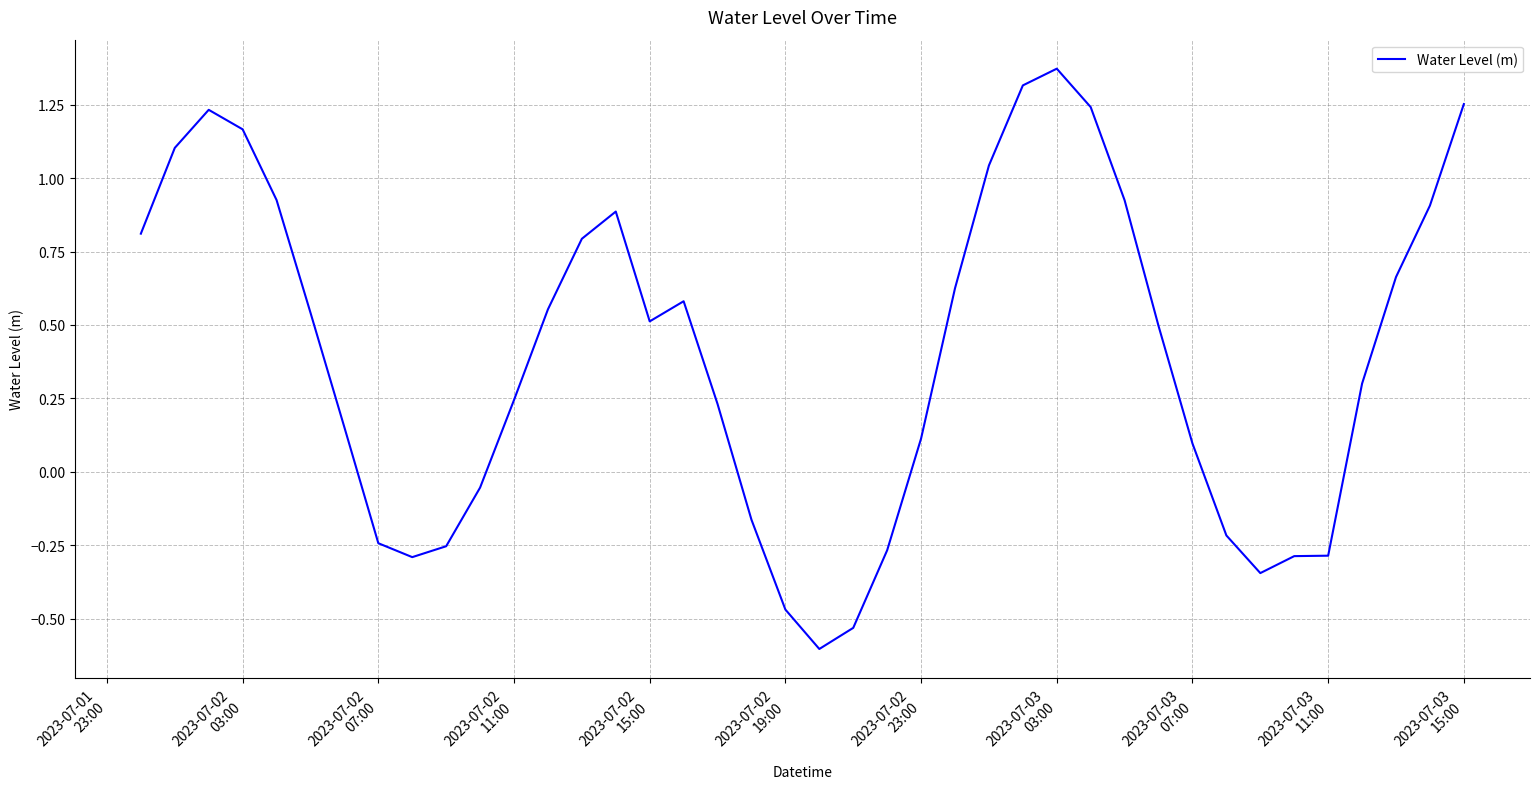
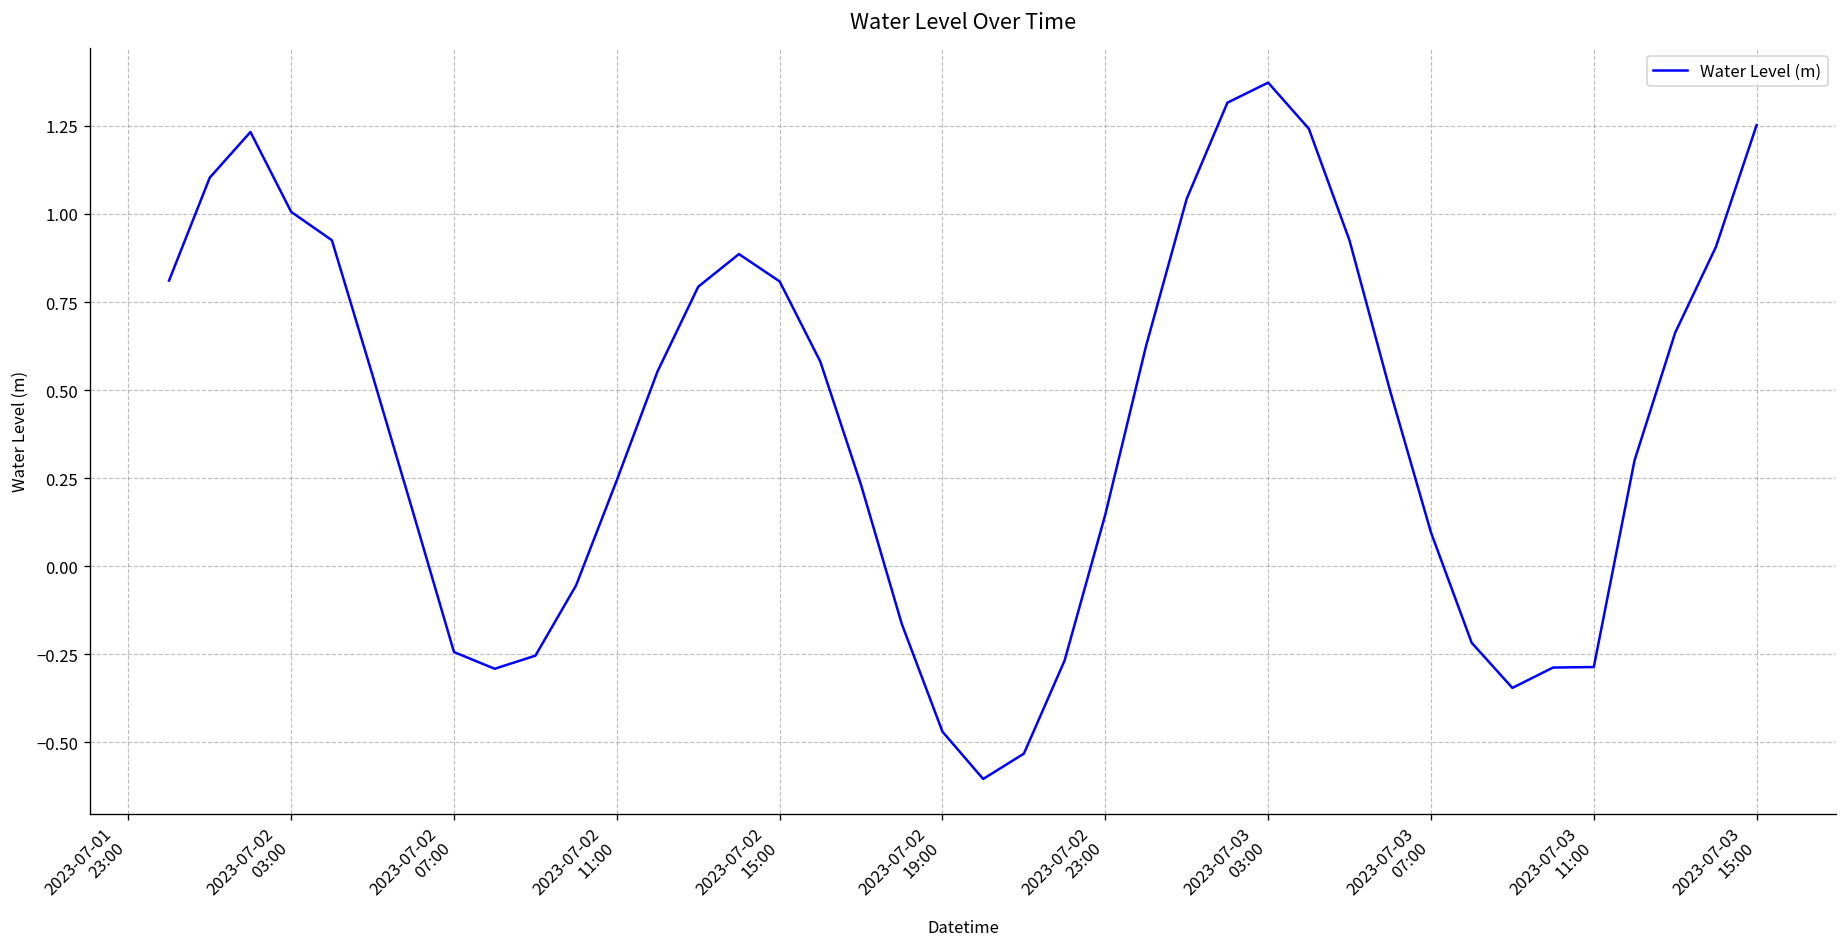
2023-07-02 03:00: 1.17 -> 1.01
2023-07-02 15:00: 0.51 -> 0.81
2023-07-02 23:00: 0.11 -> 0.15
